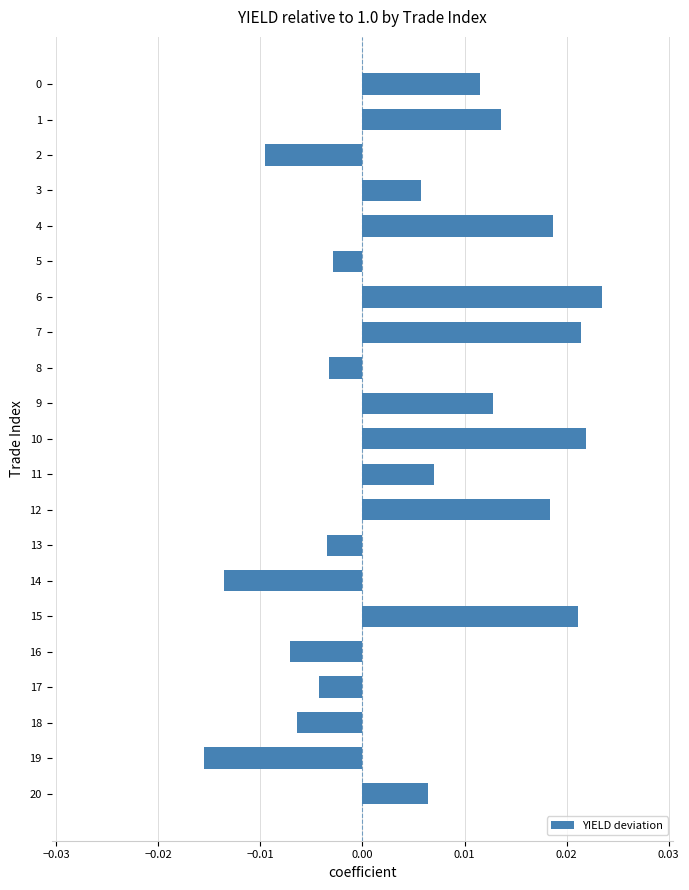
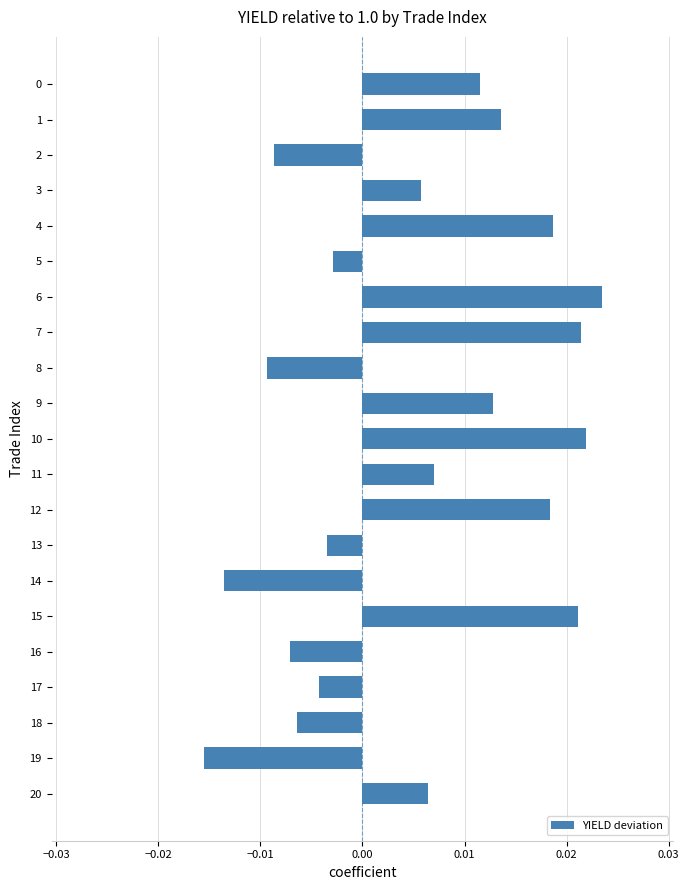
2: -0.0096 -> -0.0087
8: -0.0033 -> -0.0093
